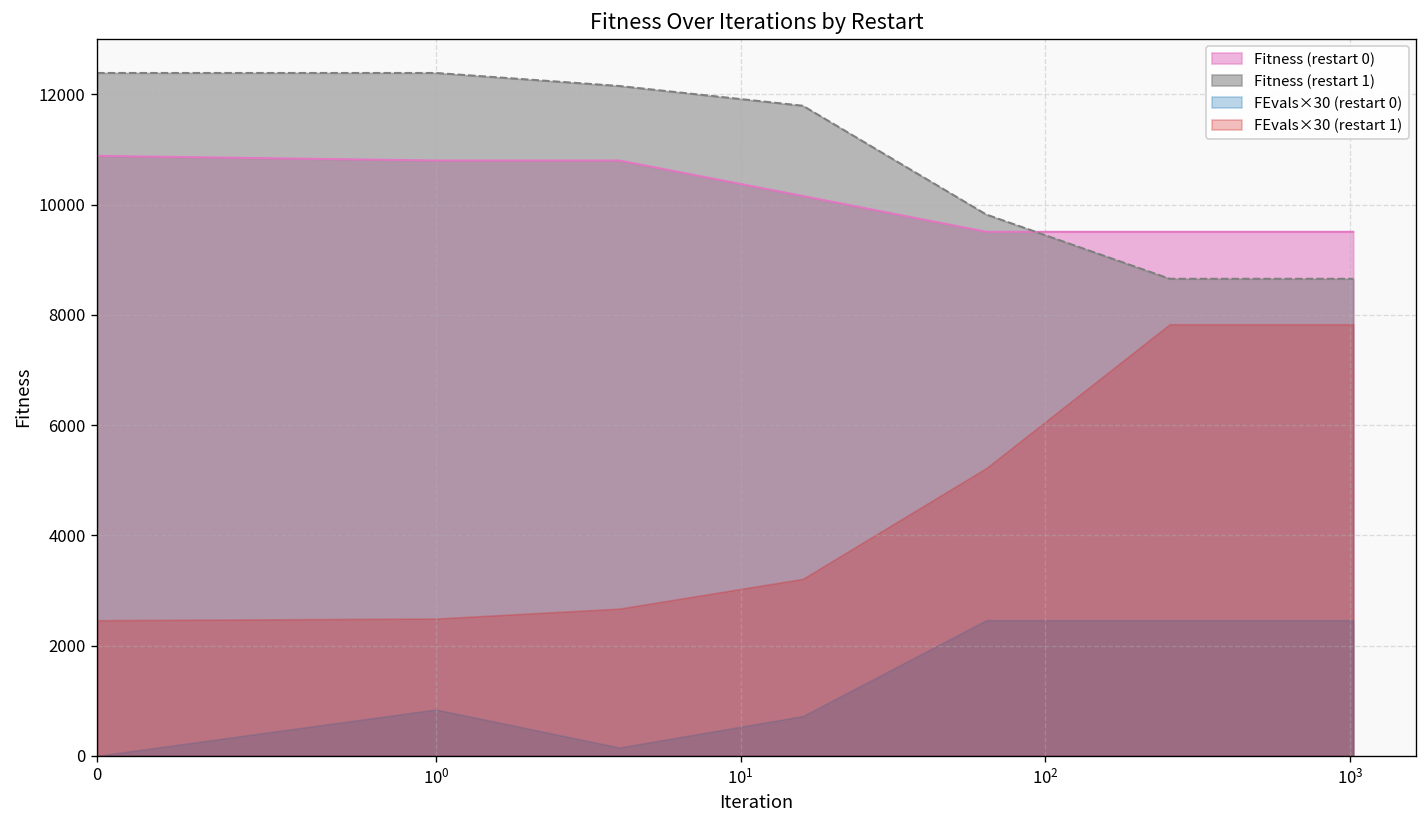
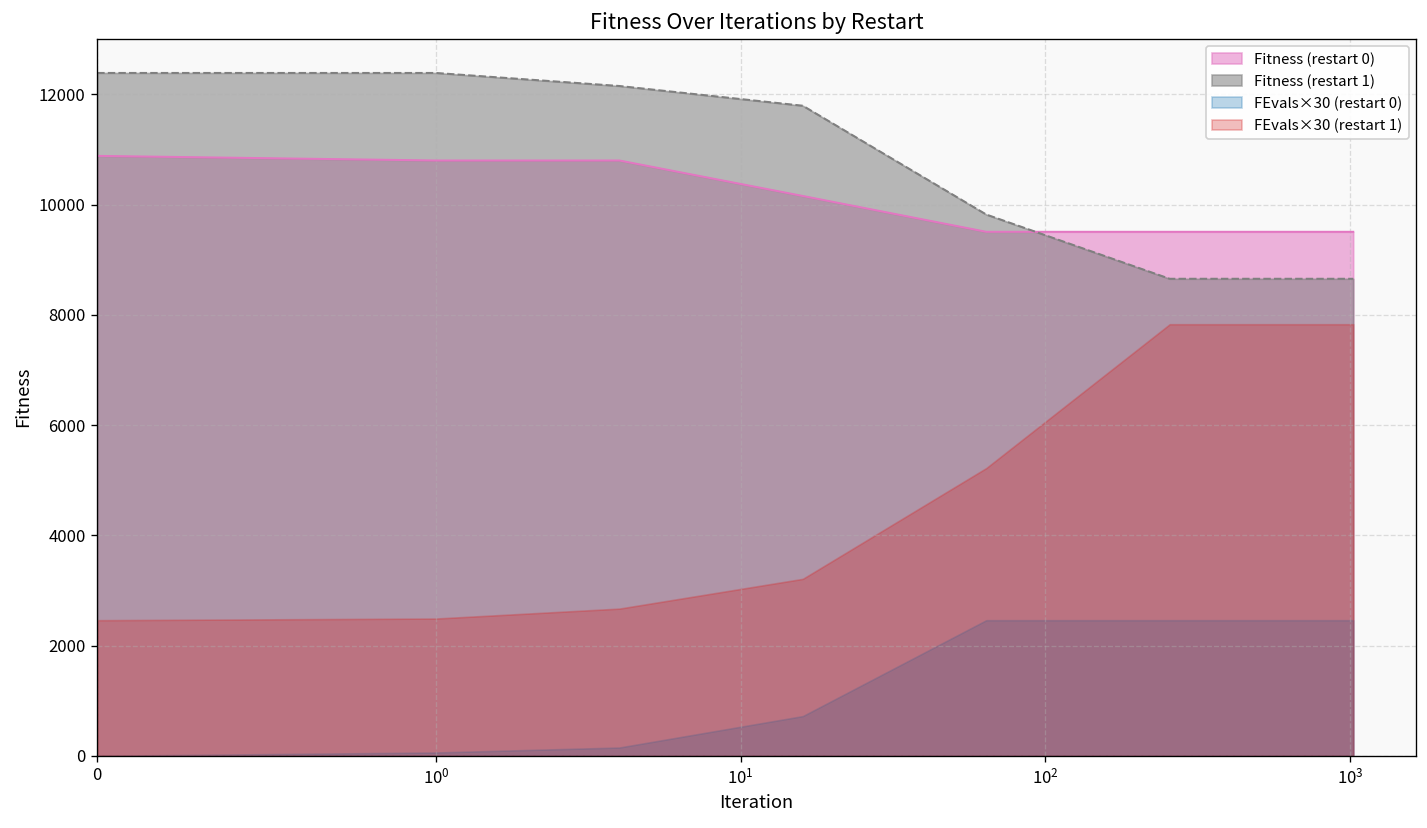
FEvals×30 (restart 0), 10^0: 800 -> 100
